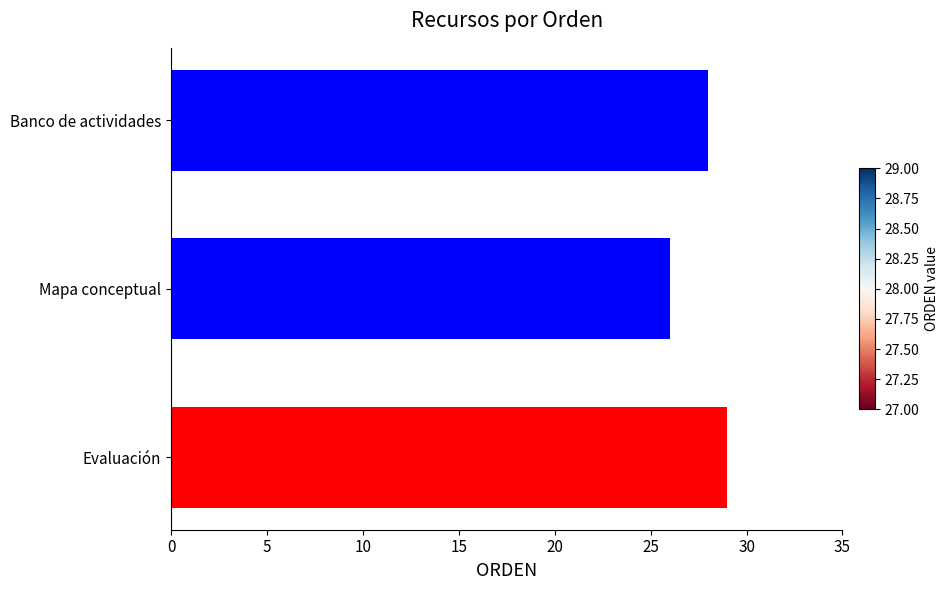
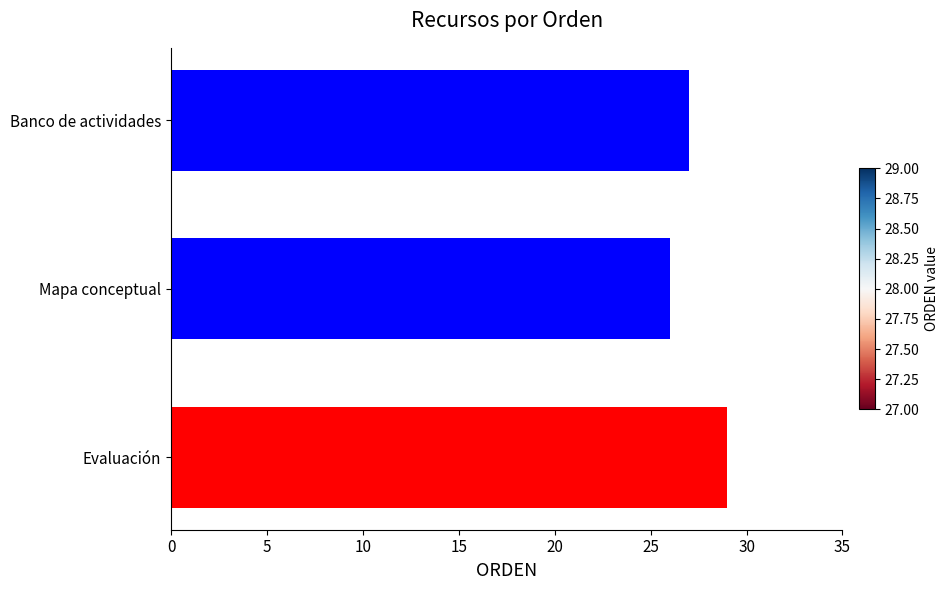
Banco de actividades: 28 -> 27
